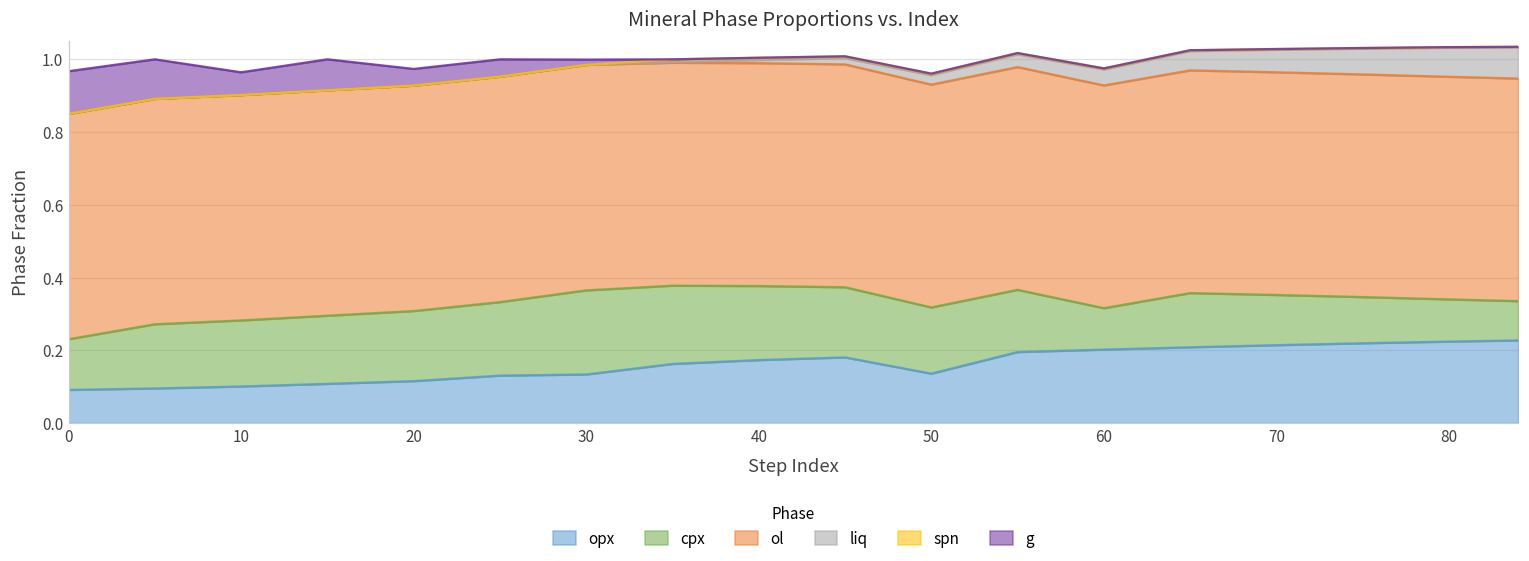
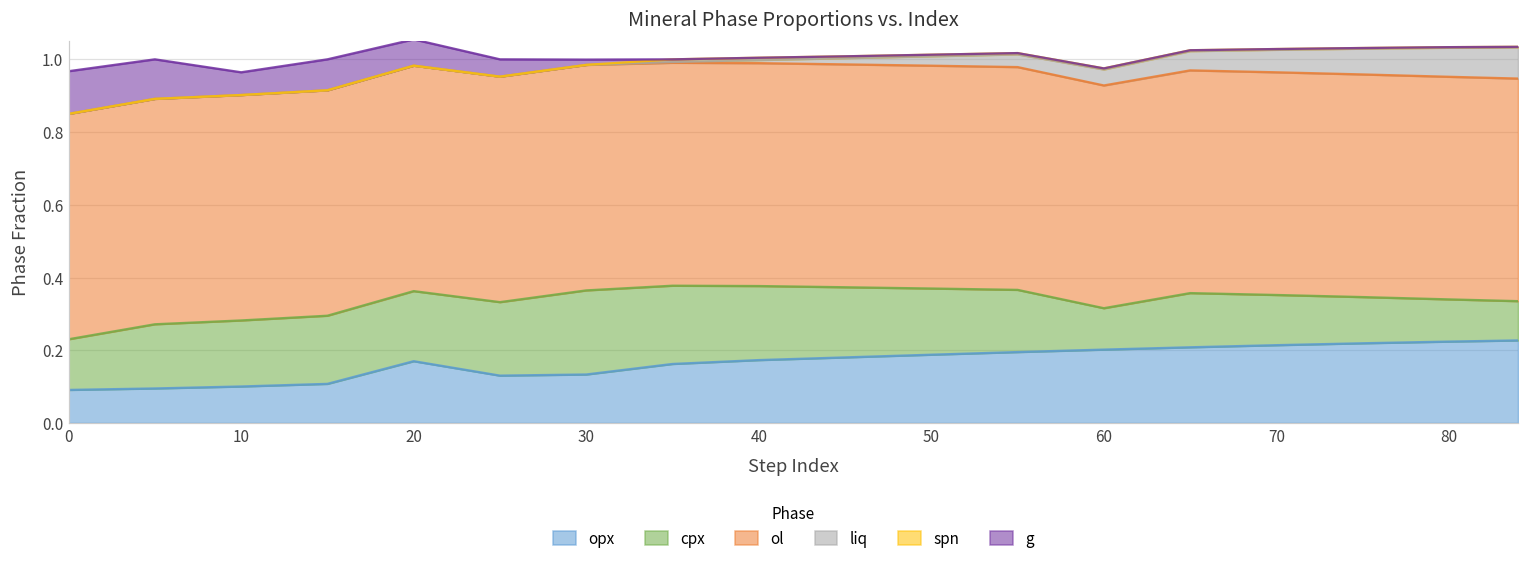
opx, 20: 0.12 -> 0.17
g, 20: 0.05 -> 0.07
opx, 50: 0.14 -> 0.19
